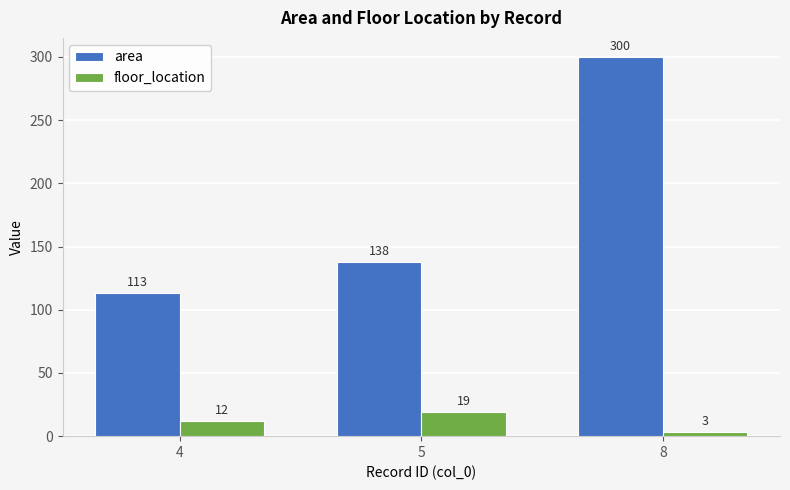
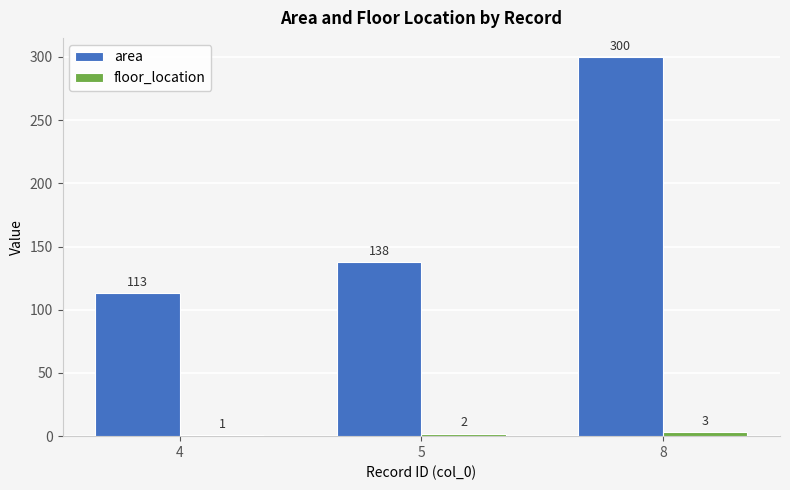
floor_location, 4: 12 -> 1
floor_location, 5: 19 -> 2
